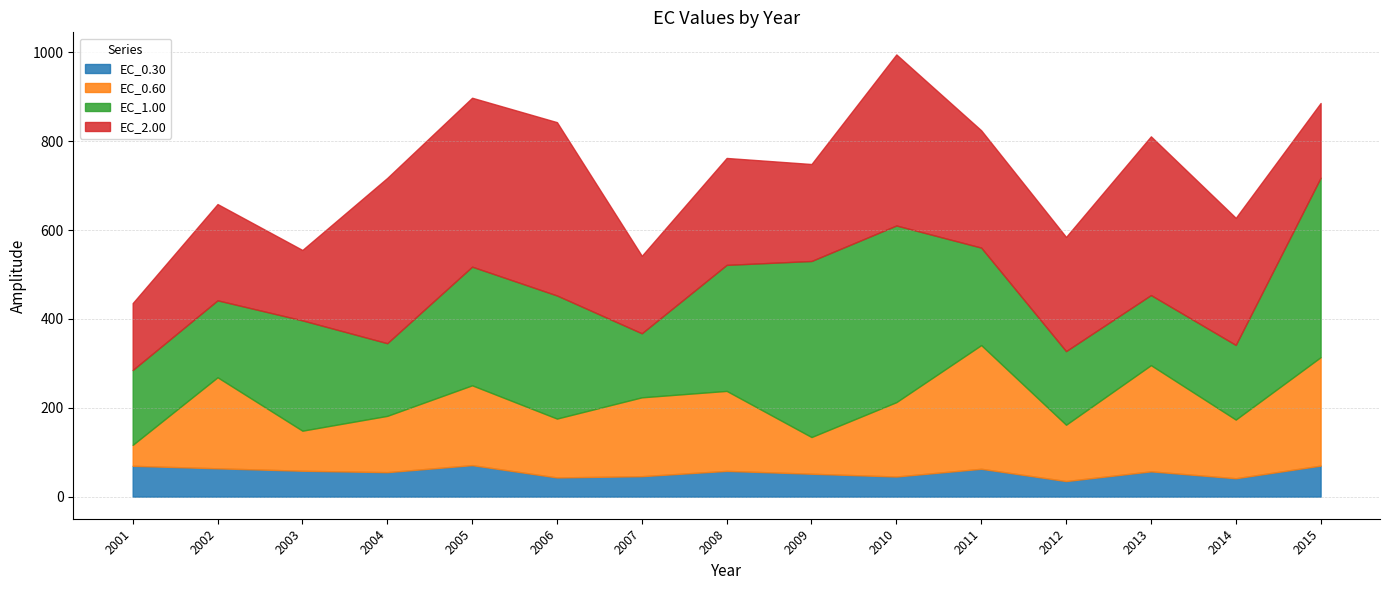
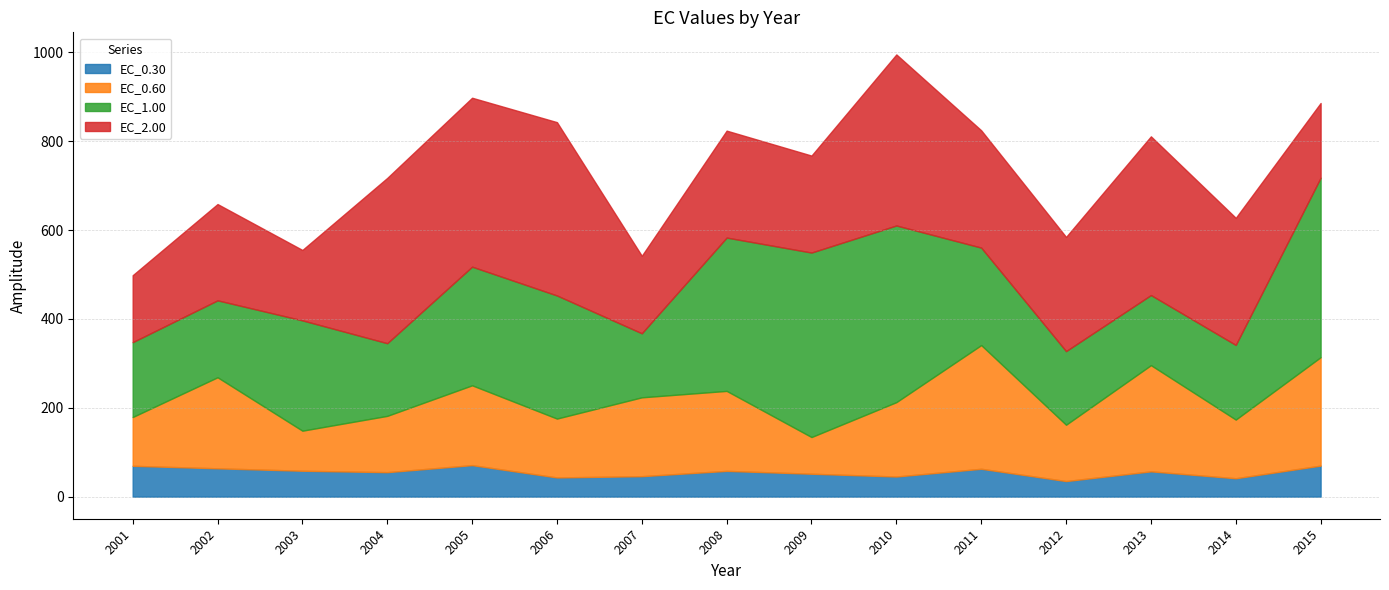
EC_0.60, 2001: 50 -> 110
EC_1.00, 2008: 280 -> 350
EC_1.00, 2009: 400 -> 420
